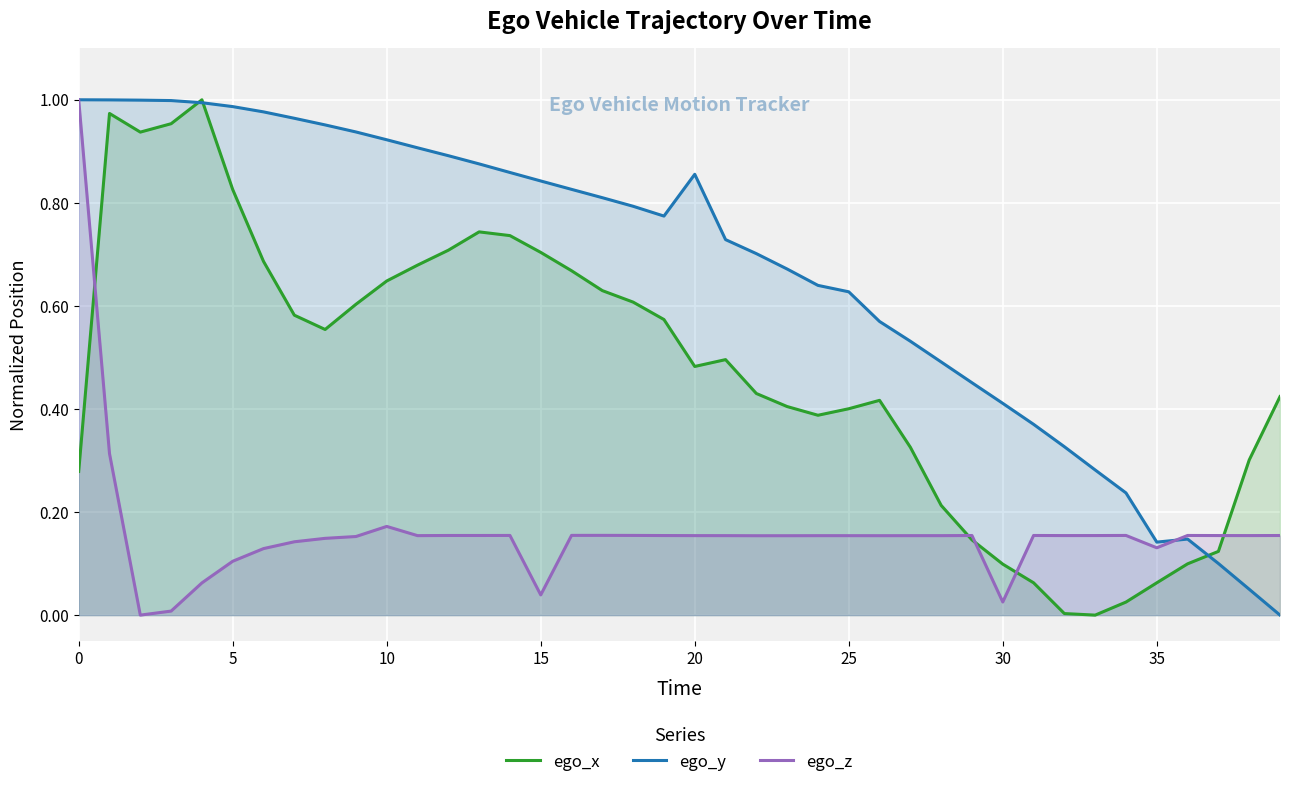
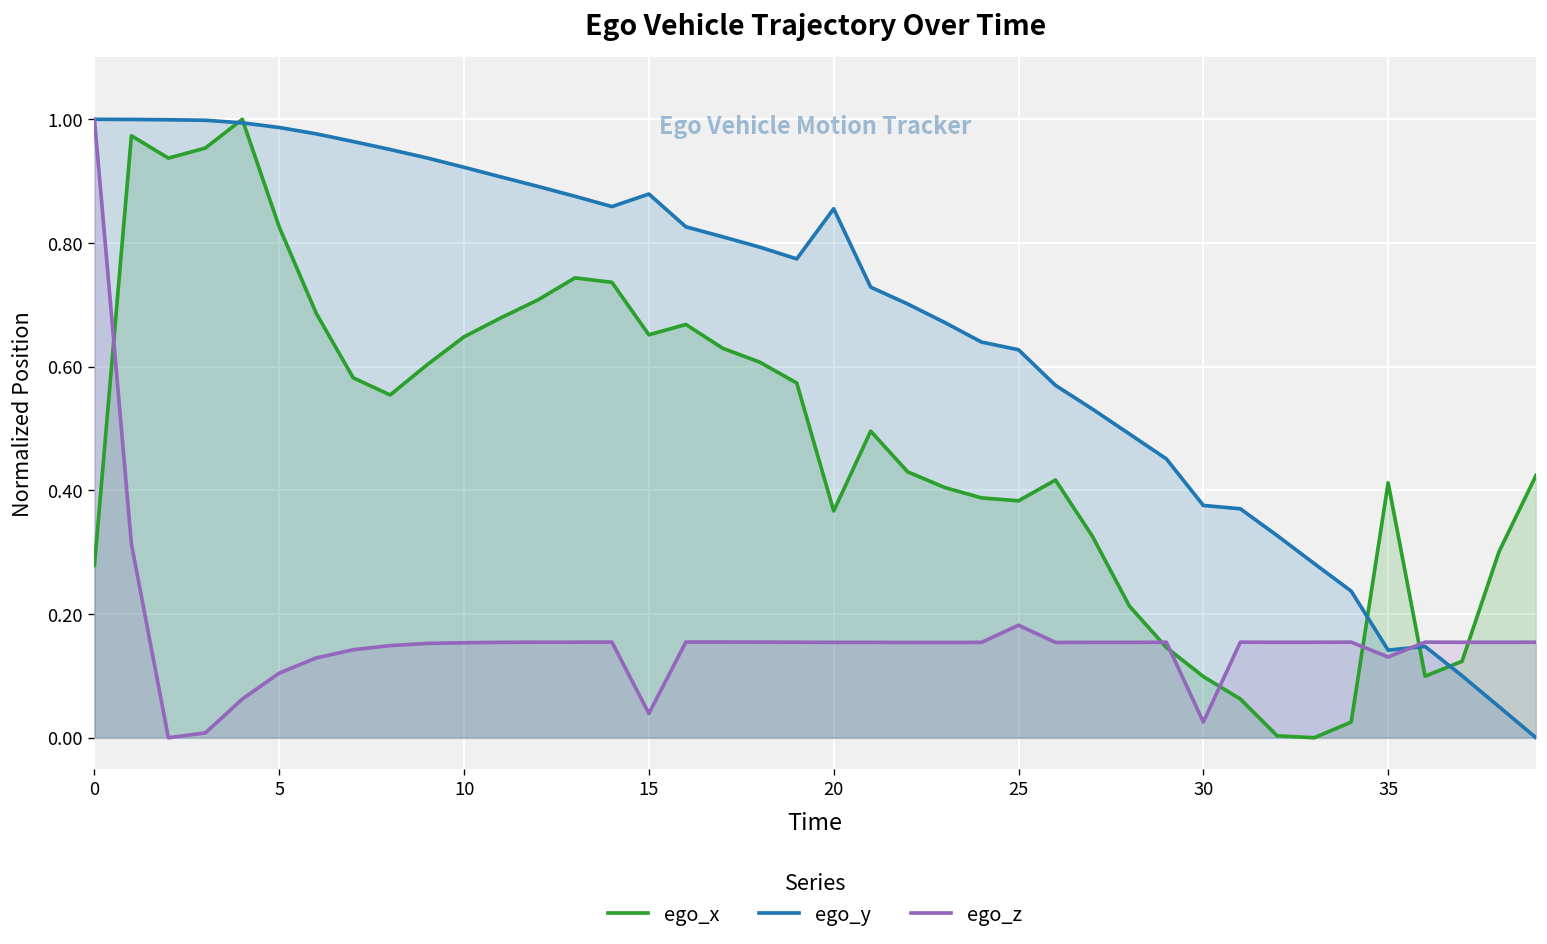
ego_z, 10: 0.17 -> 0.15
ego_x, 15: 0.70 -> 0.65
ego_y, 15: 0.84 -> 0.88
ego_x, 20: 0.48 -> 0.37
ego_x, 25: 0.40 -> 0.38
ego_z, 25: 0.15 -> 0.18
ego_y, 30: 0.41 -> 0.38
ego_x, 35: 0.06 -> 0.41
